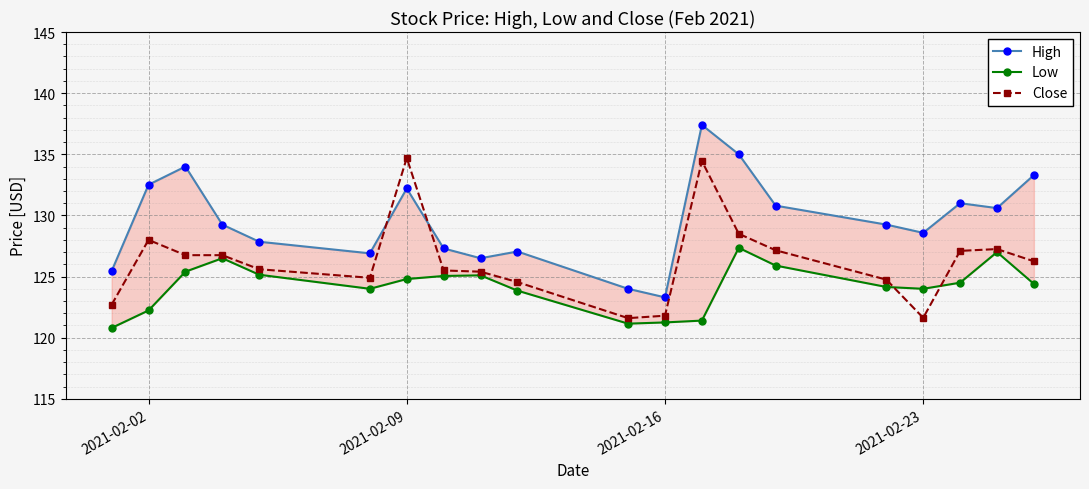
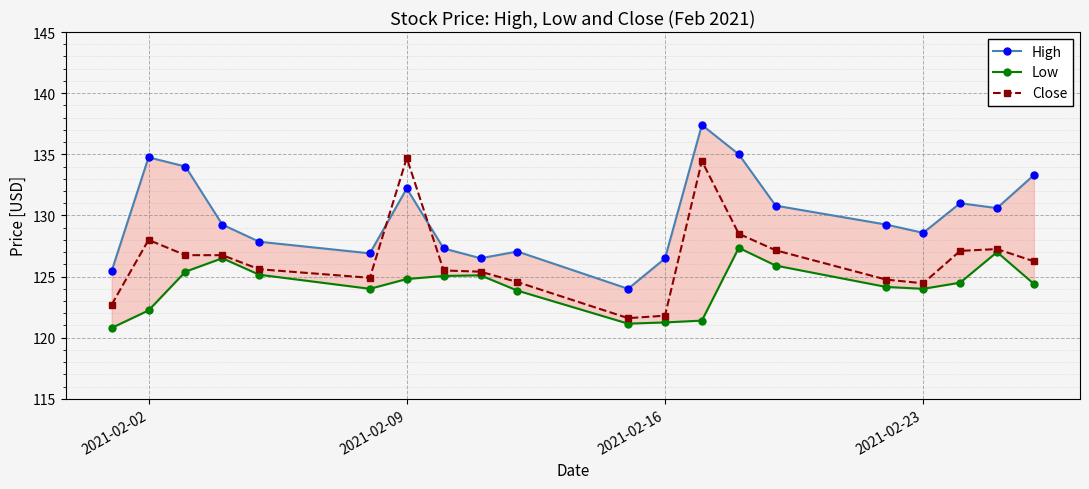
High, 2021-02-02: 132.5 -> 134.8
High, 2021-02-16: 123.3 -> 126.5
Close, 2021-02-23: 121.6 -> 124.4
